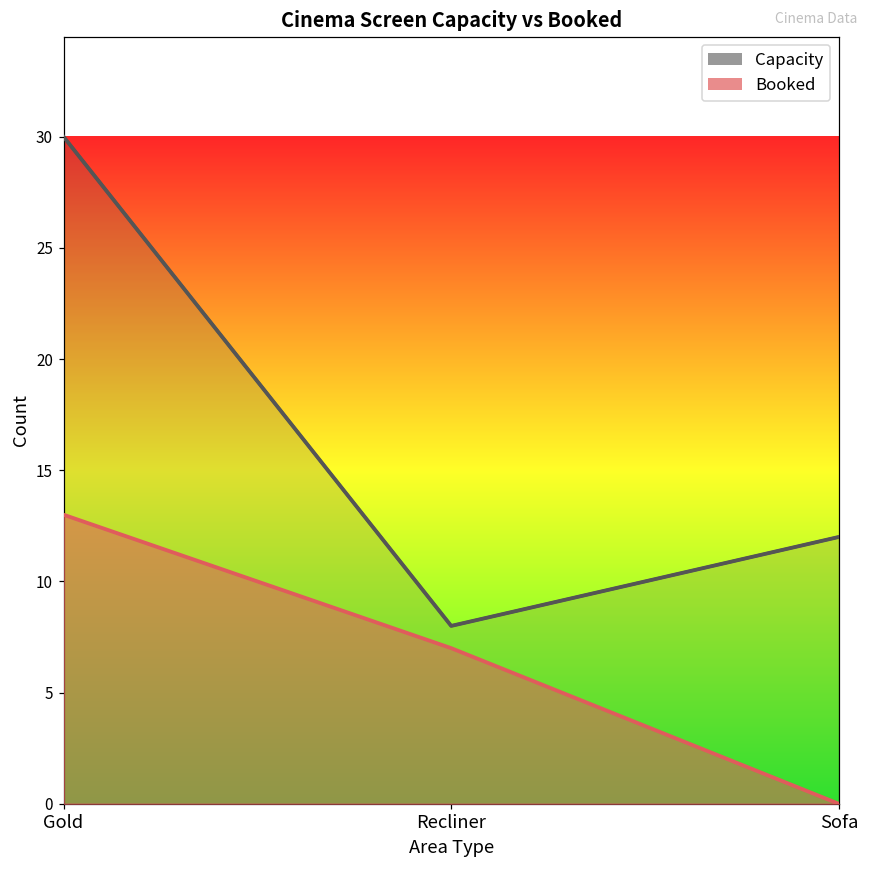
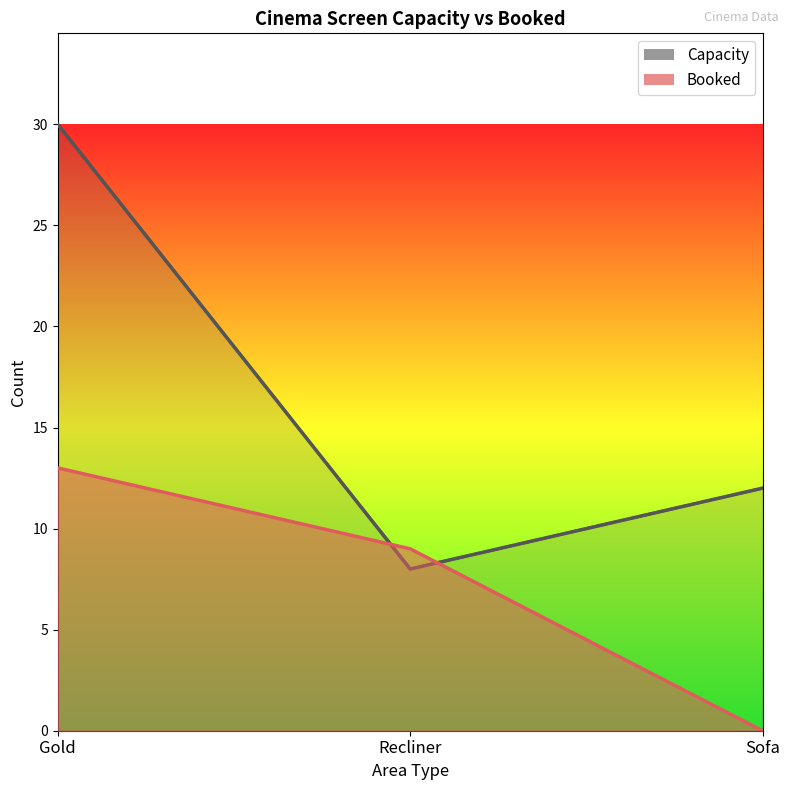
Booked, Recliner: 7 -> 9
